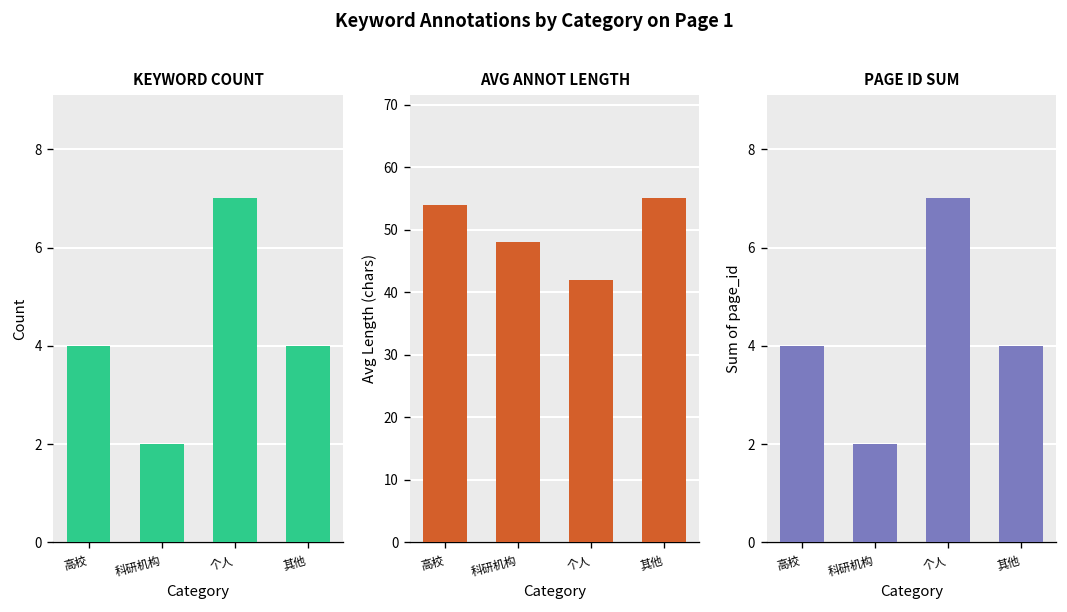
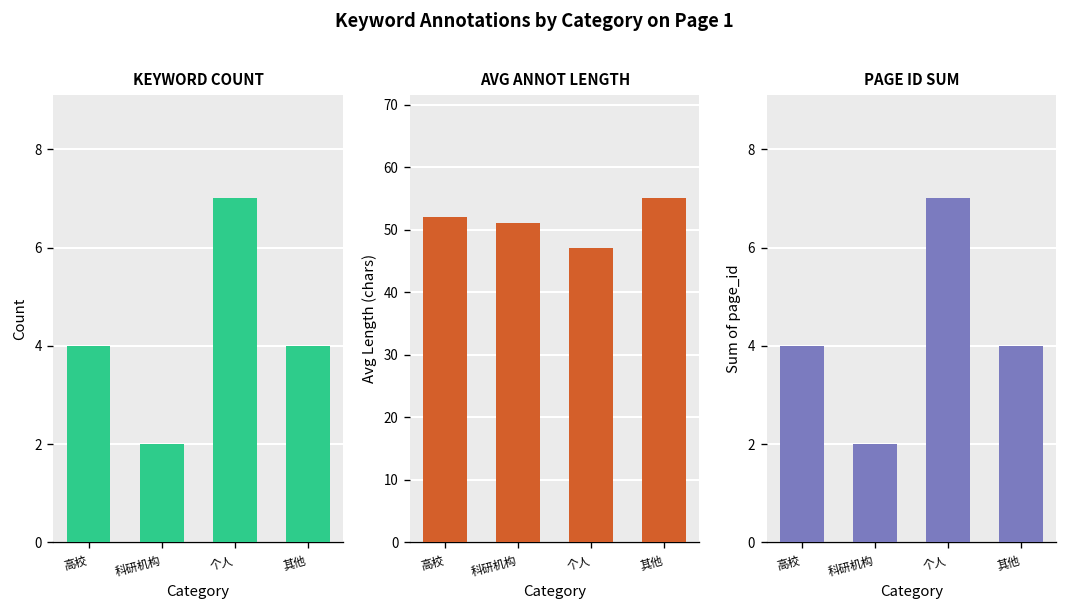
AVG ANNOT LENGTH, 高校: 54 -> 52
AVG ANNOT LENGTH, 科研机构: 48 -> 51
AVG ANNOT LENGTH, 个人: 42 -> 47
